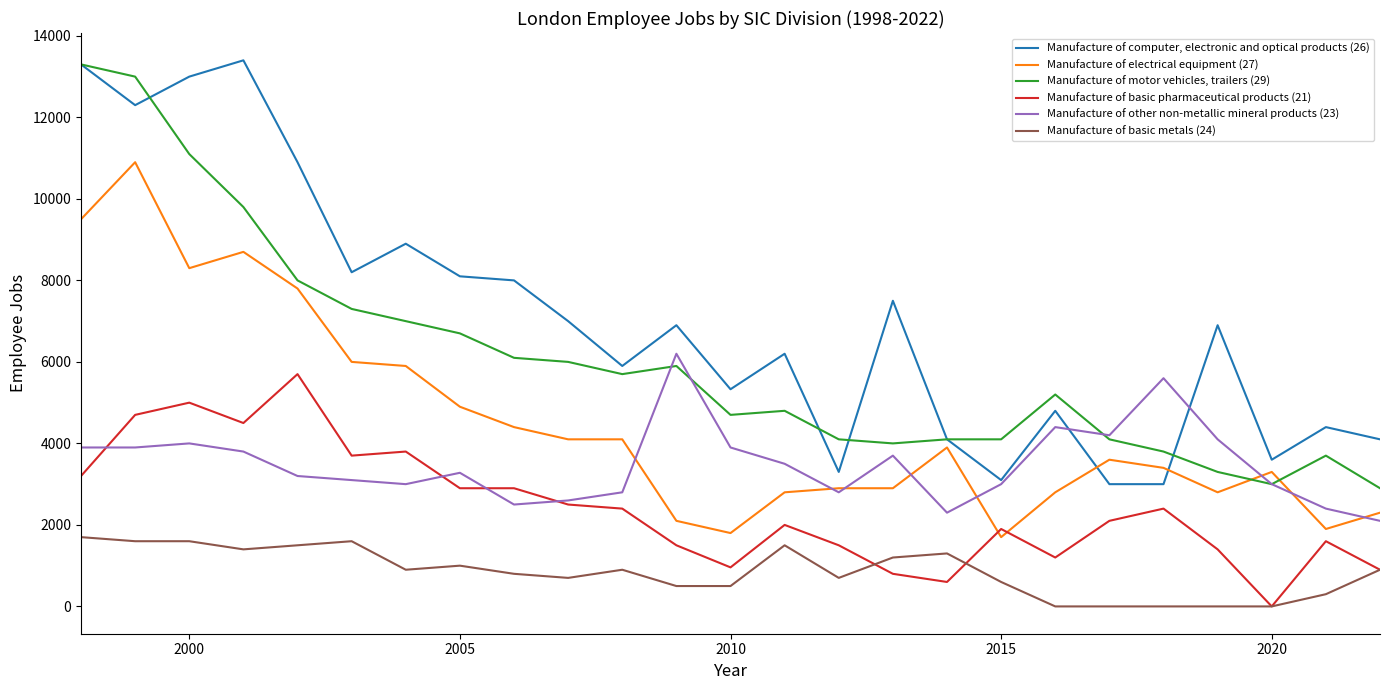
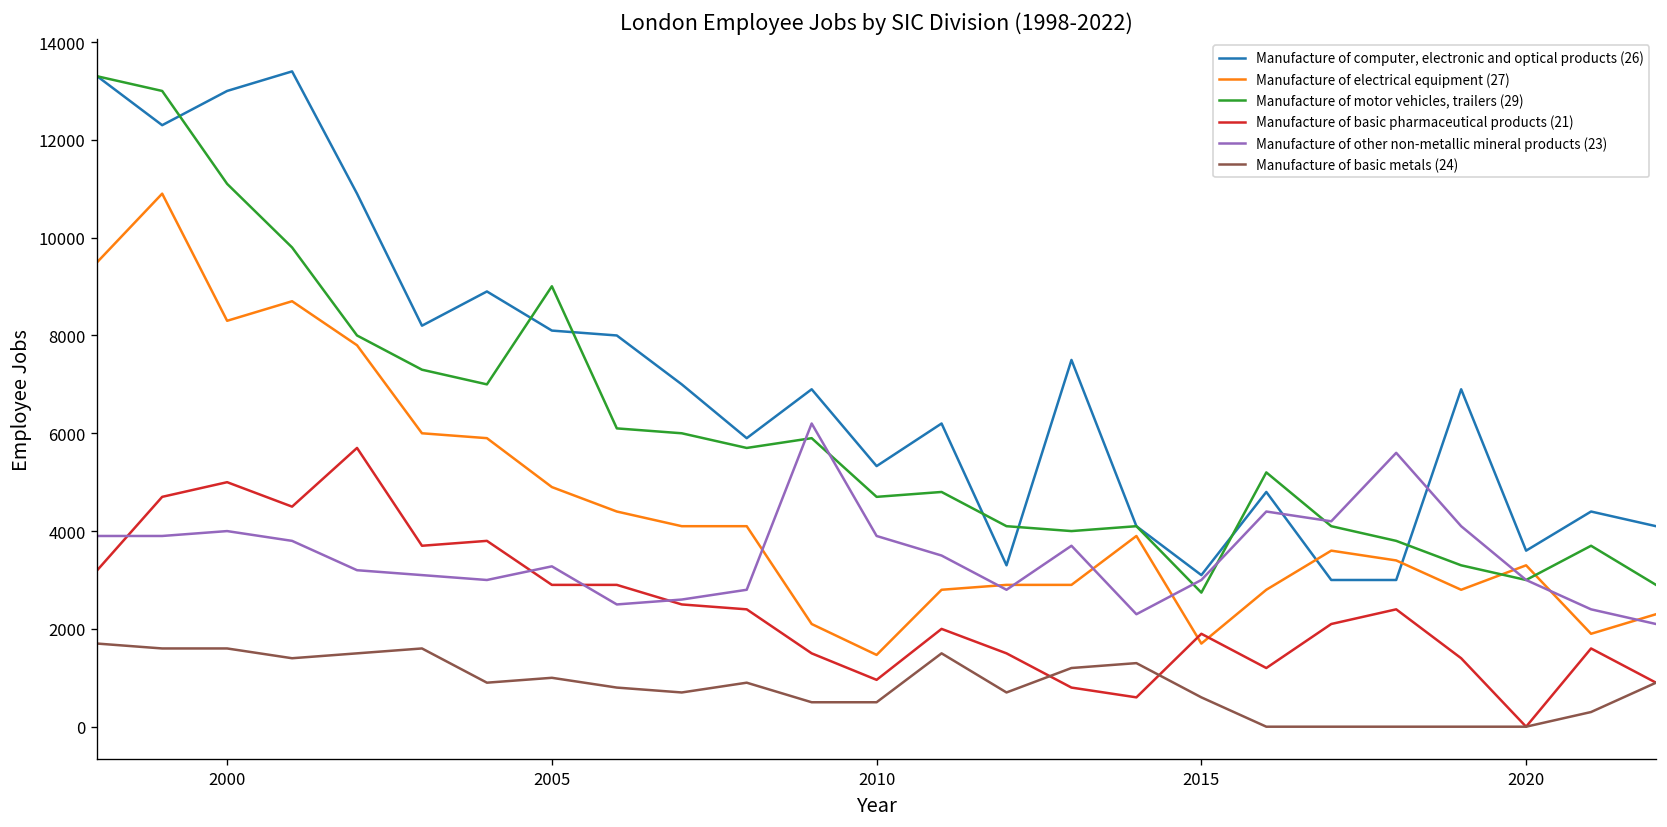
Manufacture of motor vehicles, trailers (29), 2005: 6700 -> 9000
Manufacture of electrical equipment (27), 2010: 1800 -> 1500
Manufacture of motor vehicles, trailers (29), 2015: 4100 -> 2700
